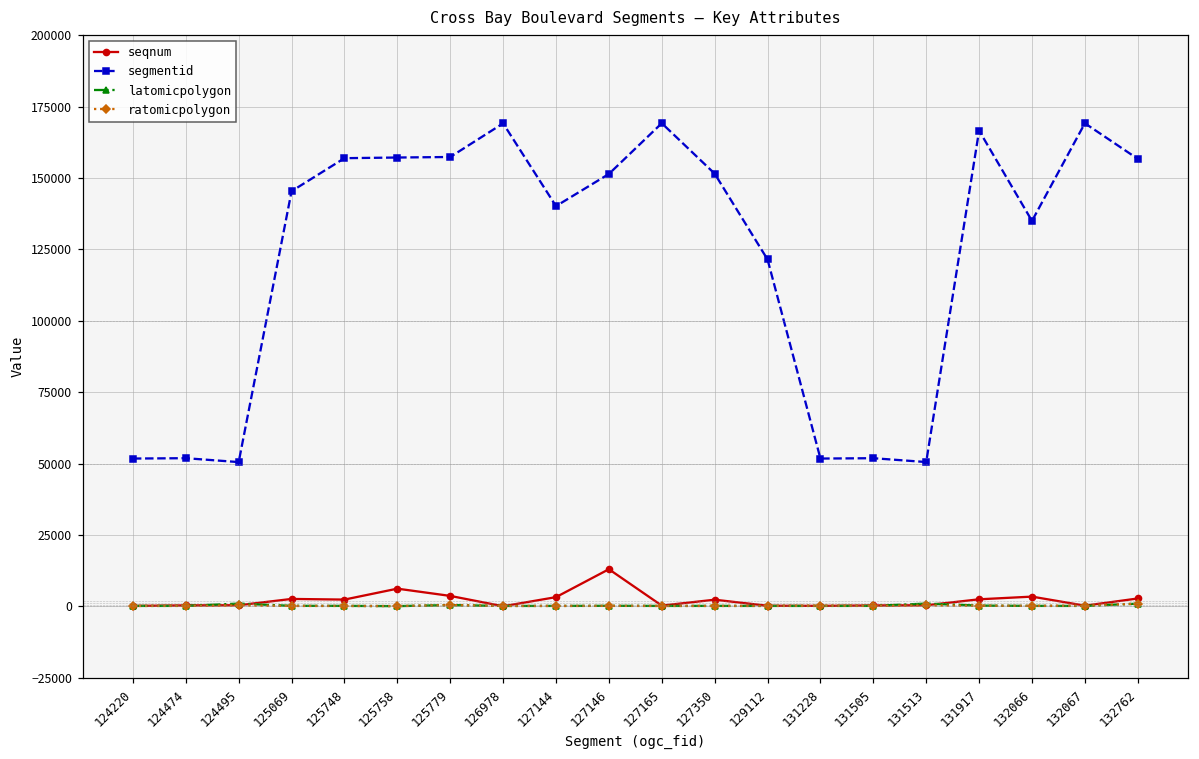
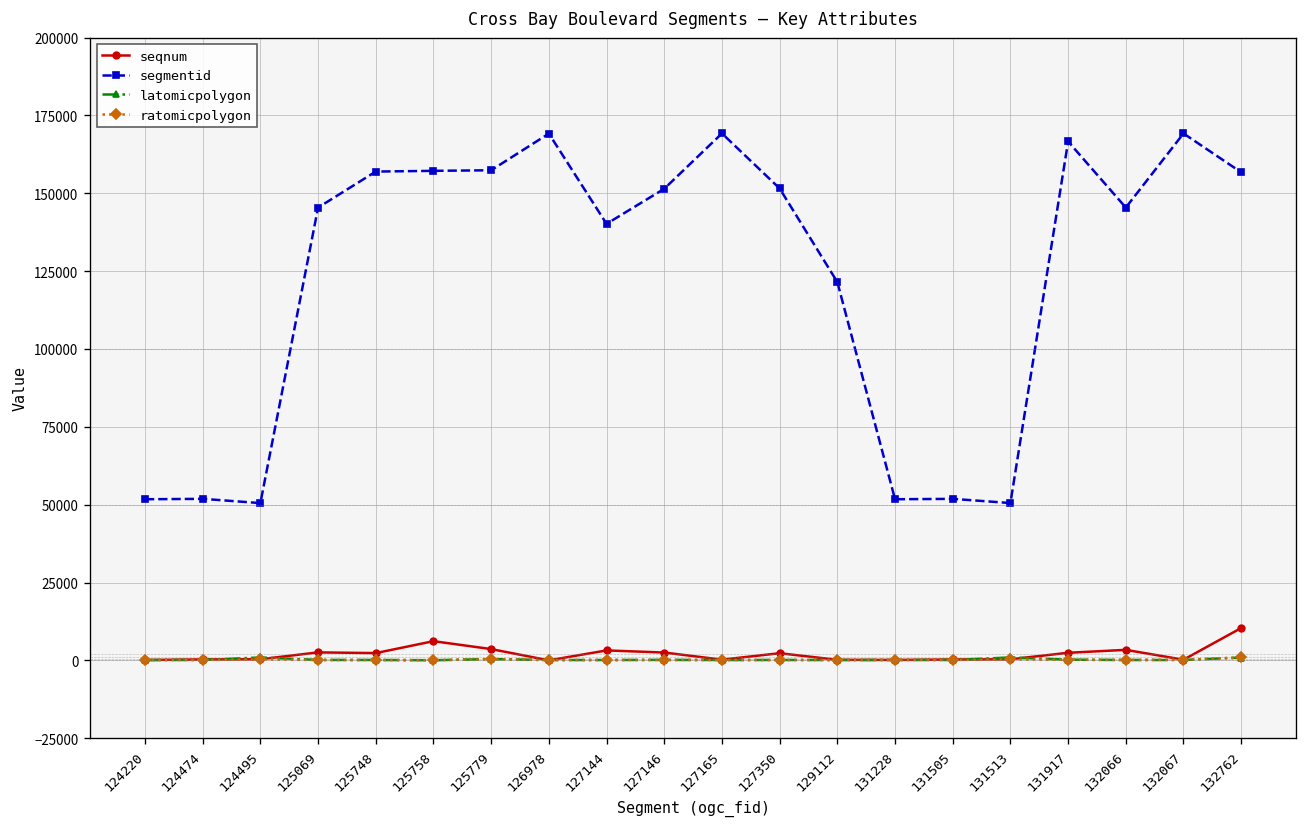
seqnum, 127146: 13000 -> 3000
segmentid, 132066: 135000 -> 145000
seqnum, 132762: 3000 -> 10000
